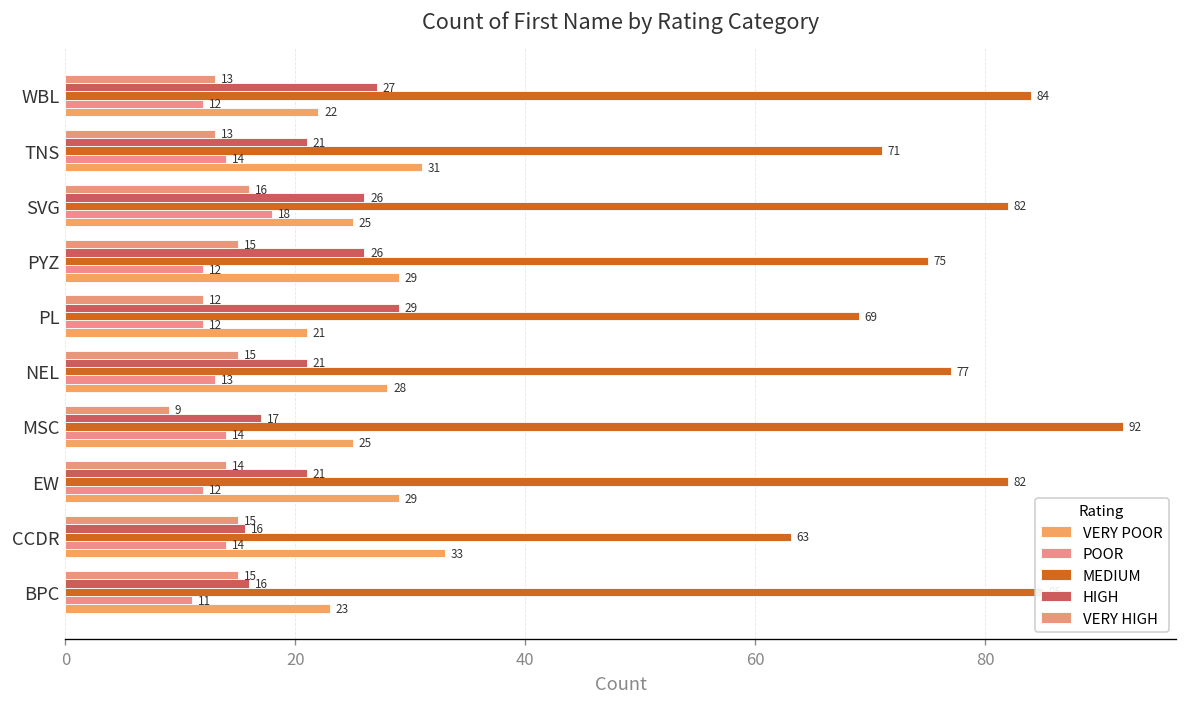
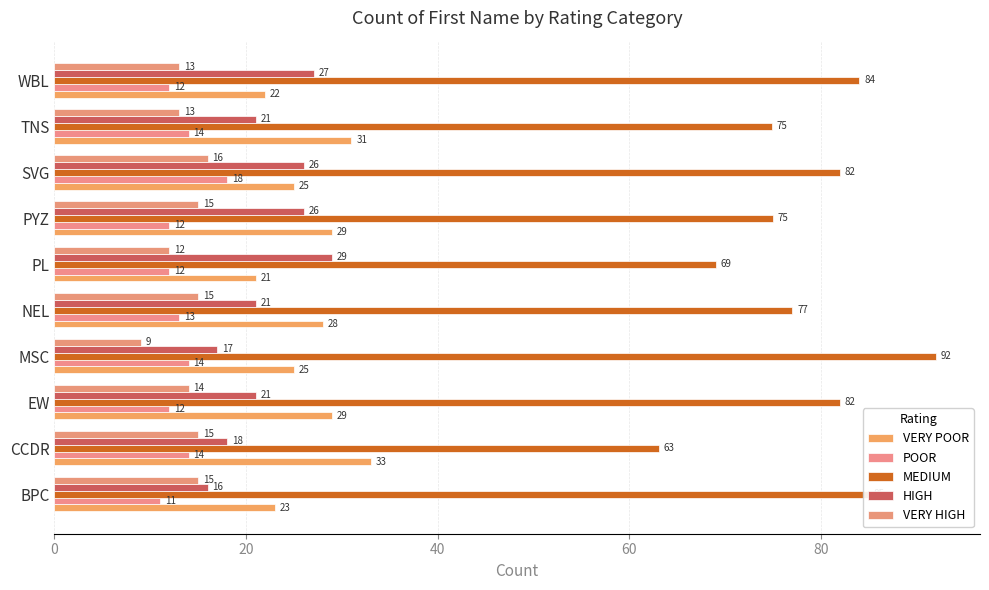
MEDIUM, TNS: 71 -> 75
HIGH, CCDR: 16 -> 18
